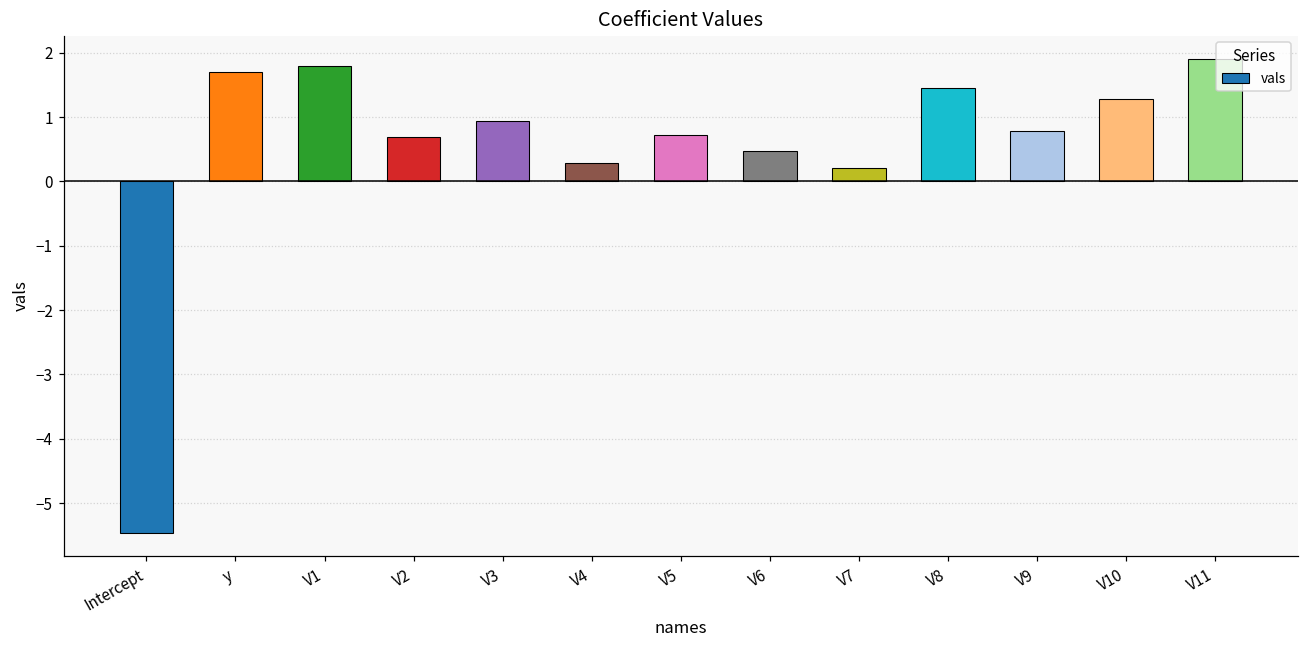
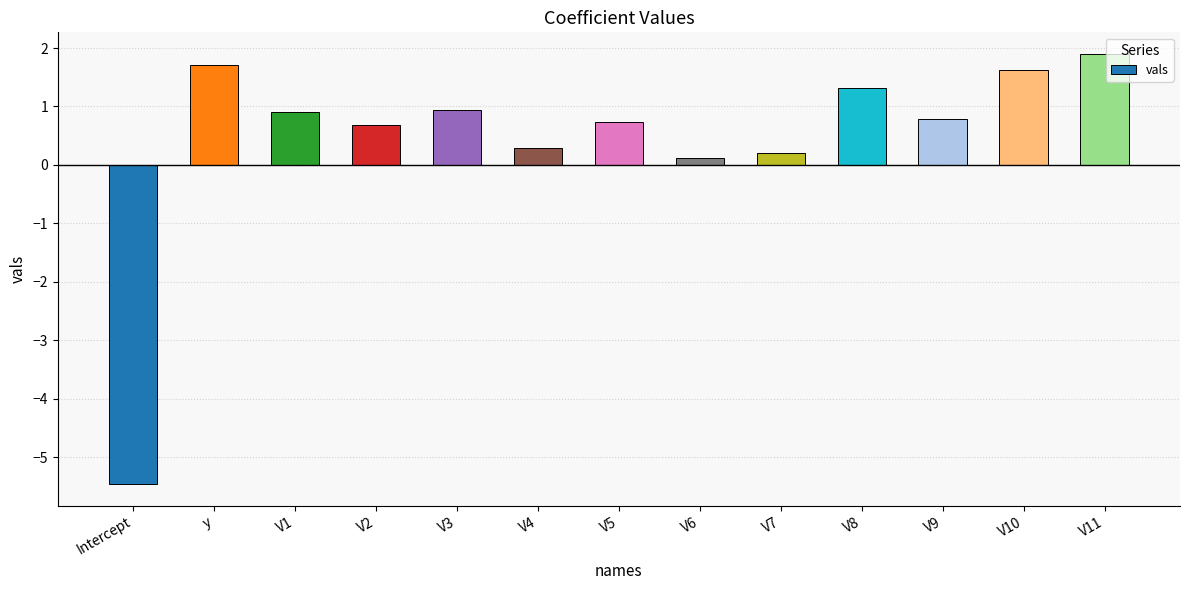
V1: 1.8 -> 0.9
V6: 0.5 -> 0.1
V8: 1.4 -> 1.3
V10: 1.3 -> 1.6
